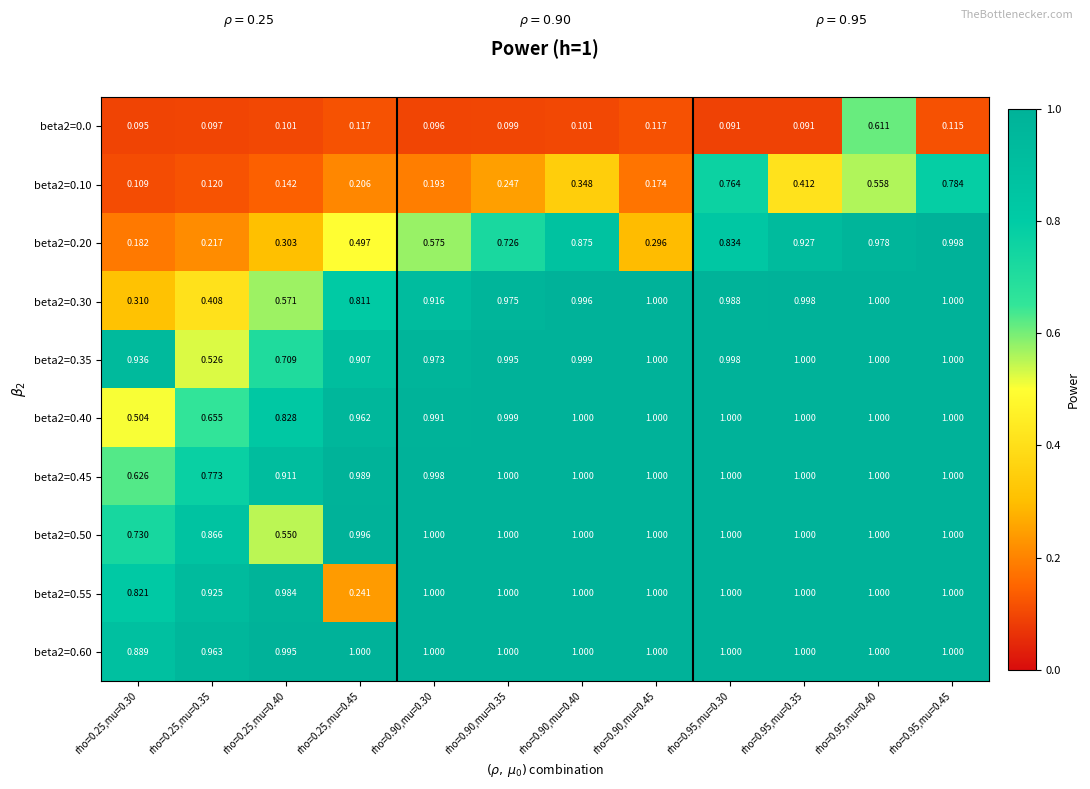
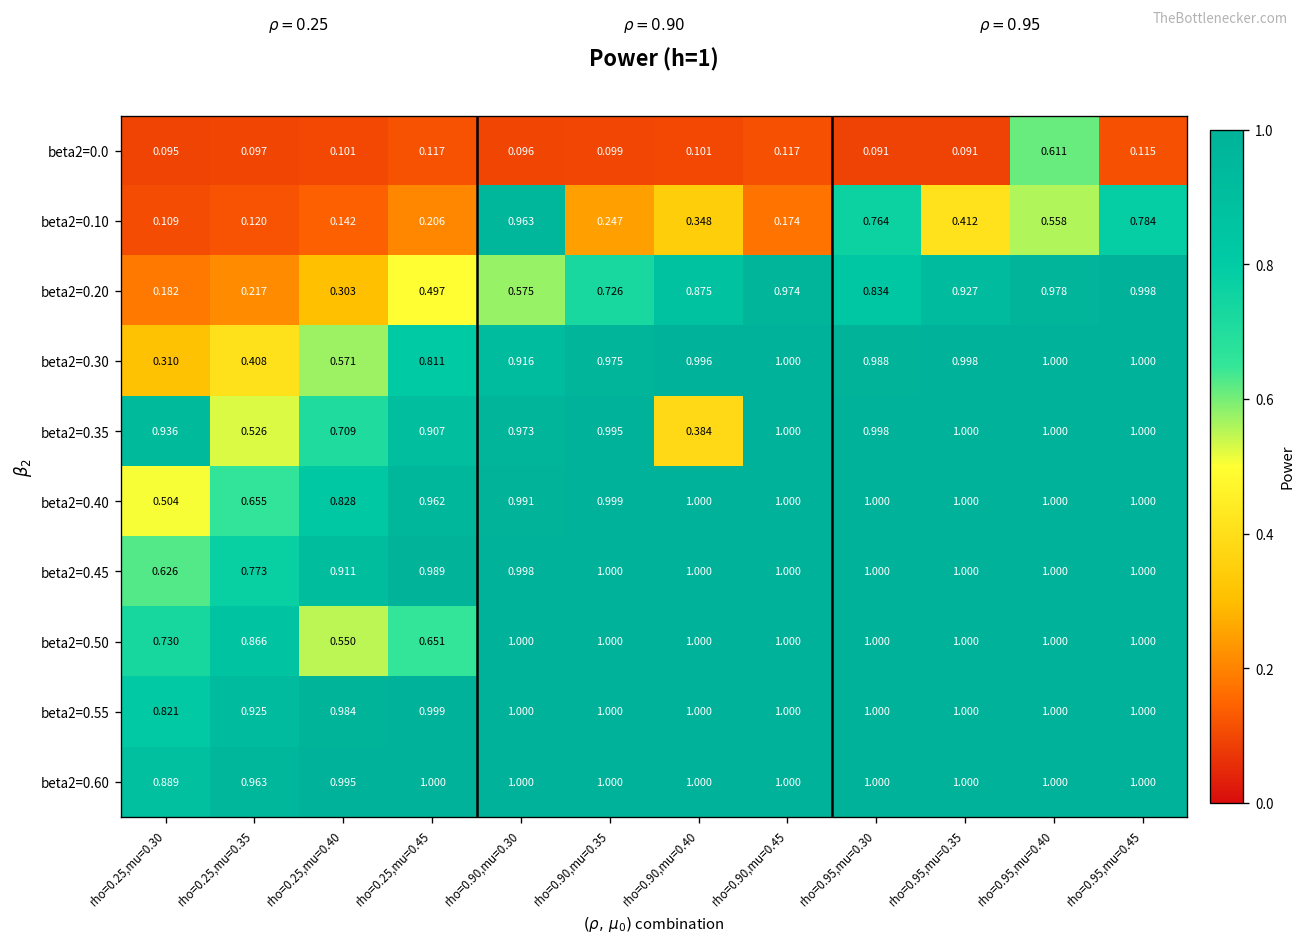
beta2=0.10, rho=0.90,mu=0.30: 0.193 -> 0.963
beta2=0.20, rho=0.90,mu=0.45: 0.296 -> 0.974
beta2=0.35, rho=0.90,mu=0.40: 0.999 -> 0.384
beta2=0.50, rho=0.25,mu=0.45: 0.996 -> 0.651
beta2=0.55, rho=0.25,mu=0.45: 0.241 -> 0.999
